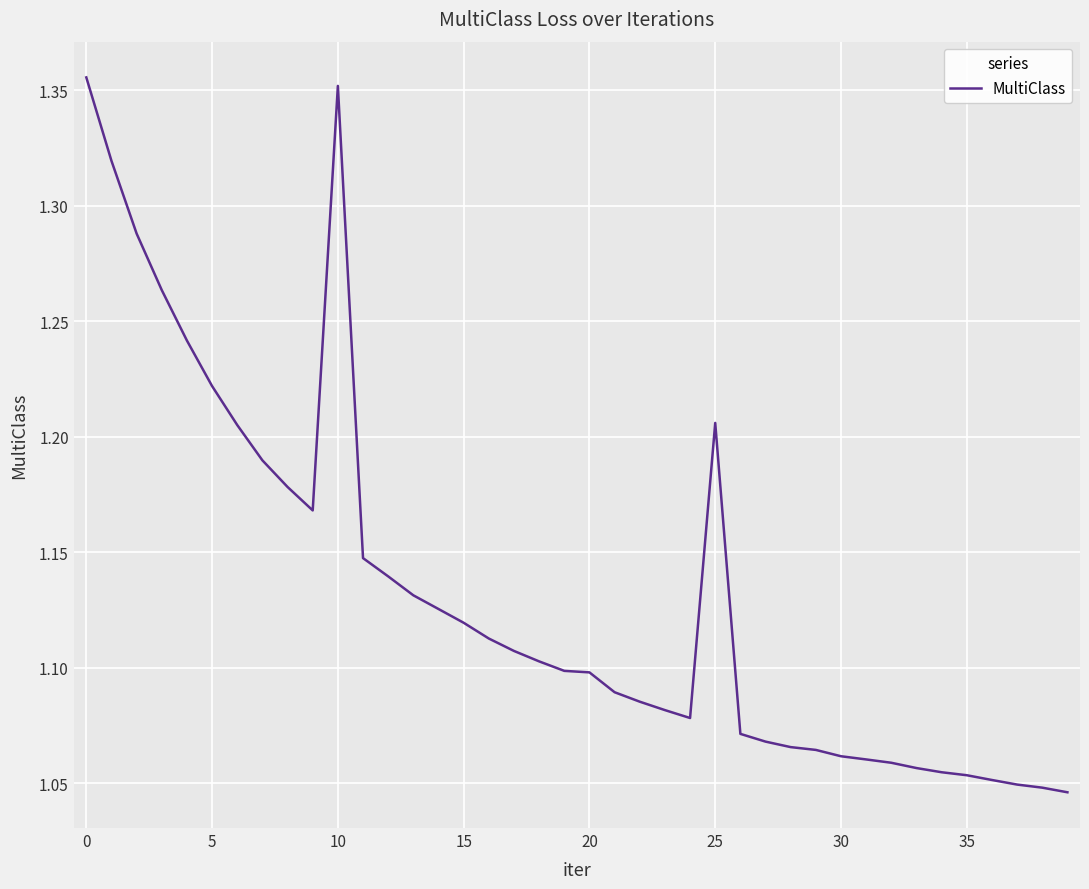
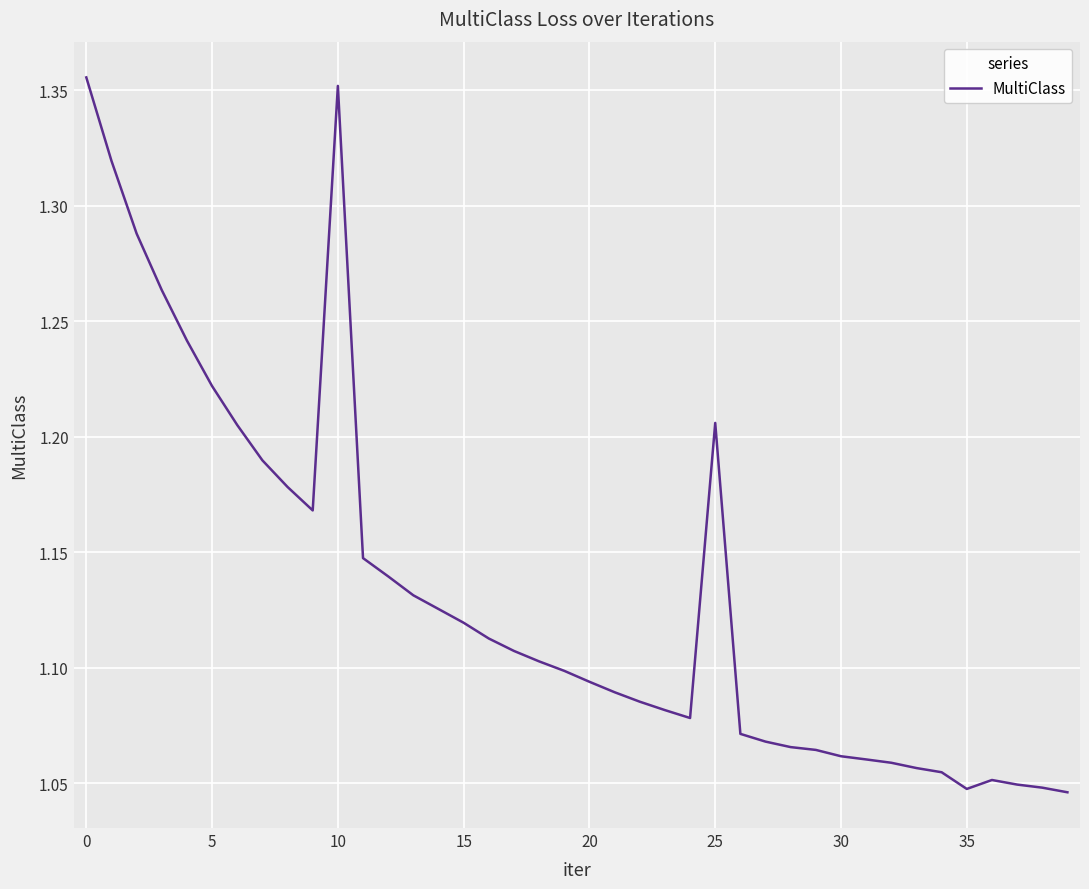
20: 1.098 -> 1.094
35: 1.053 -> 1.047
